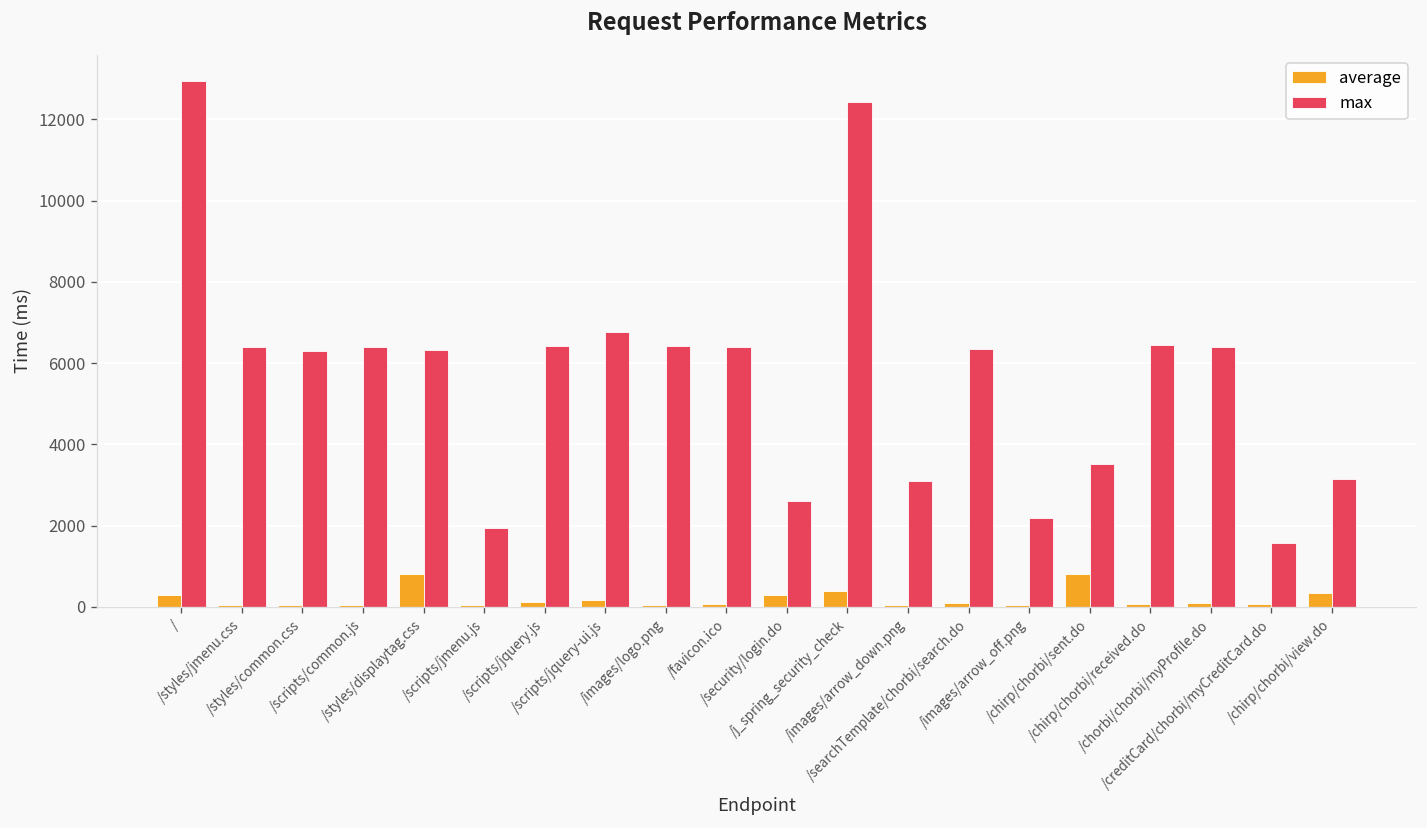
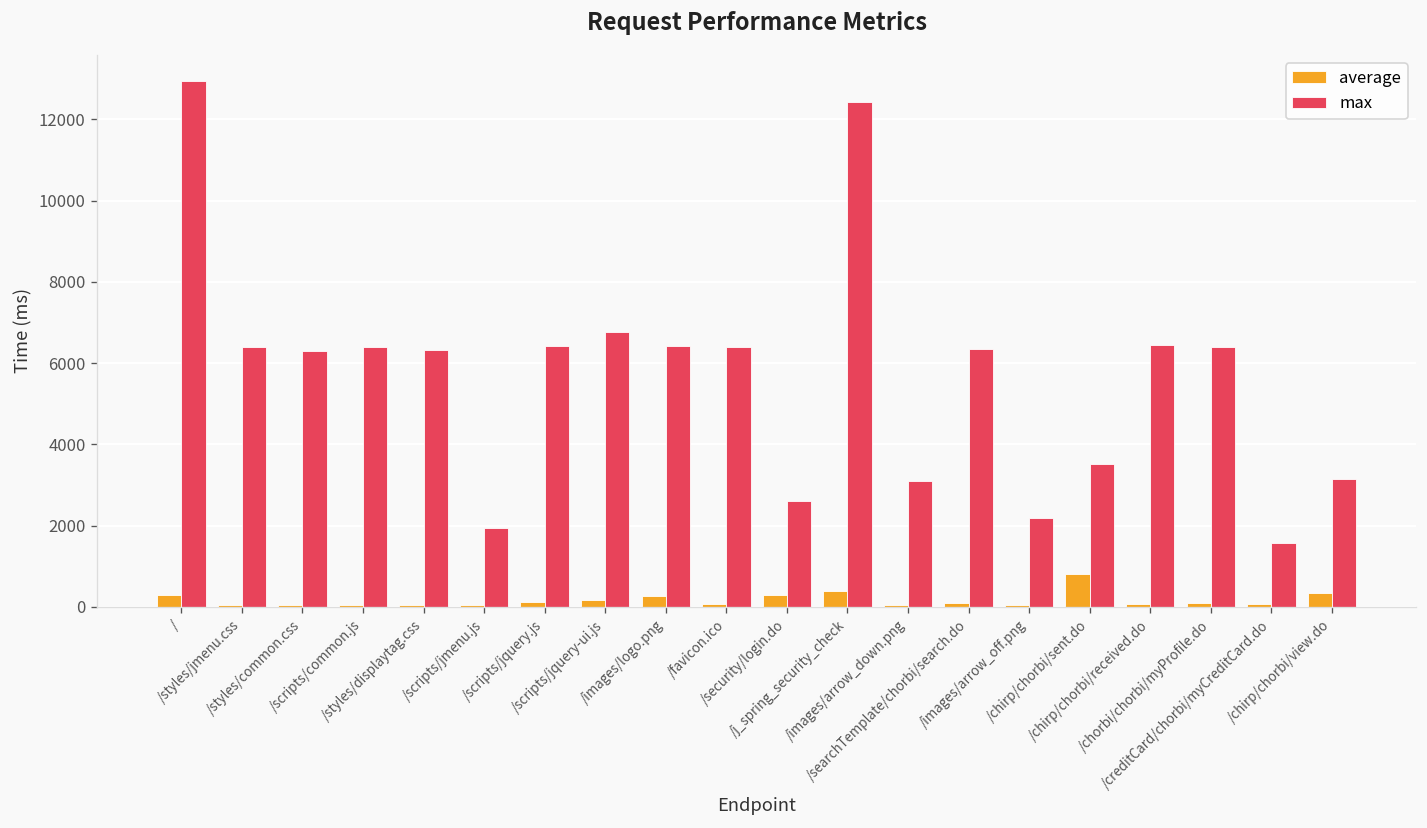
average, /styles/displaytag.css: 800 -> 0
average, /images/logo.png: 0 -> 300
